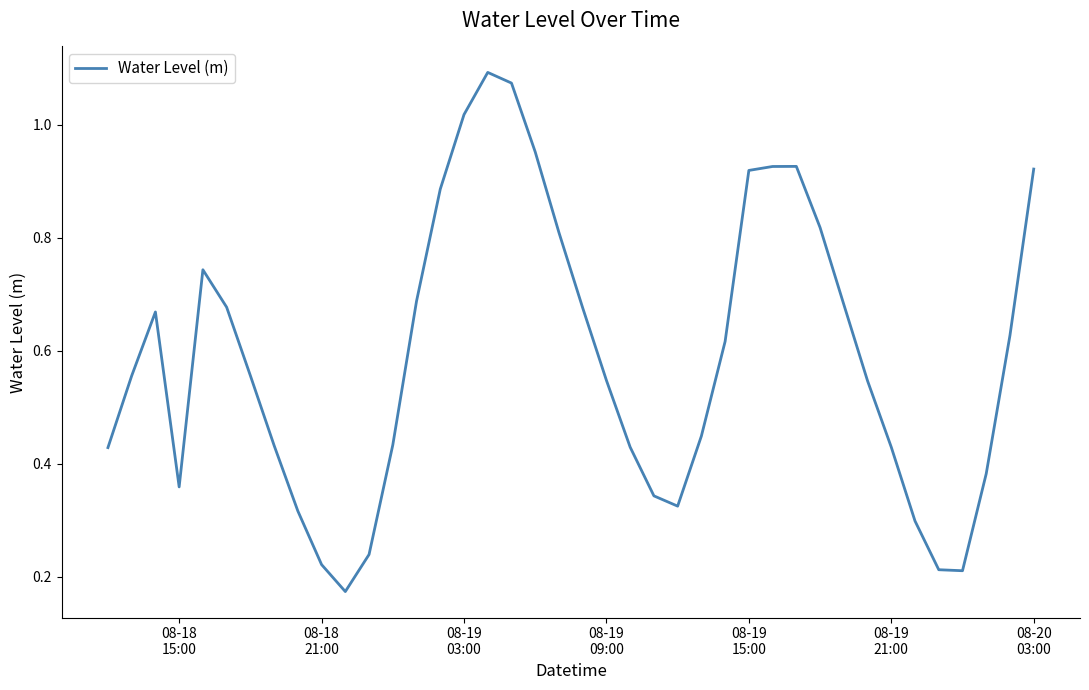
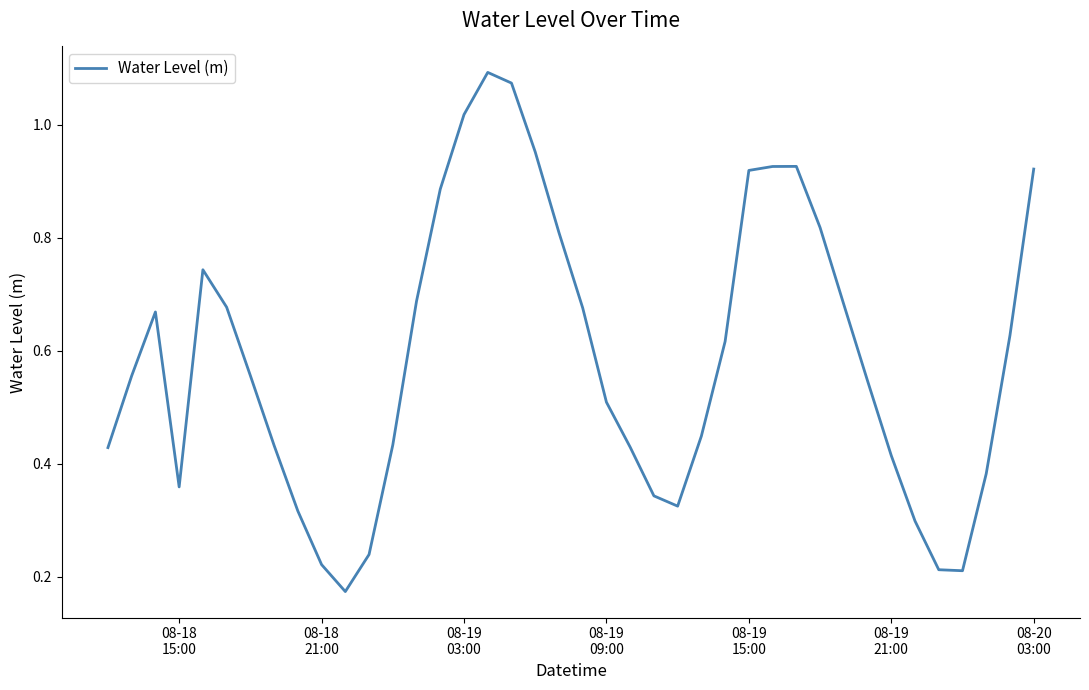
08-19 09:00: 0.55 -> 0.51
08-19 21:00: 0.43 -> 0.41
